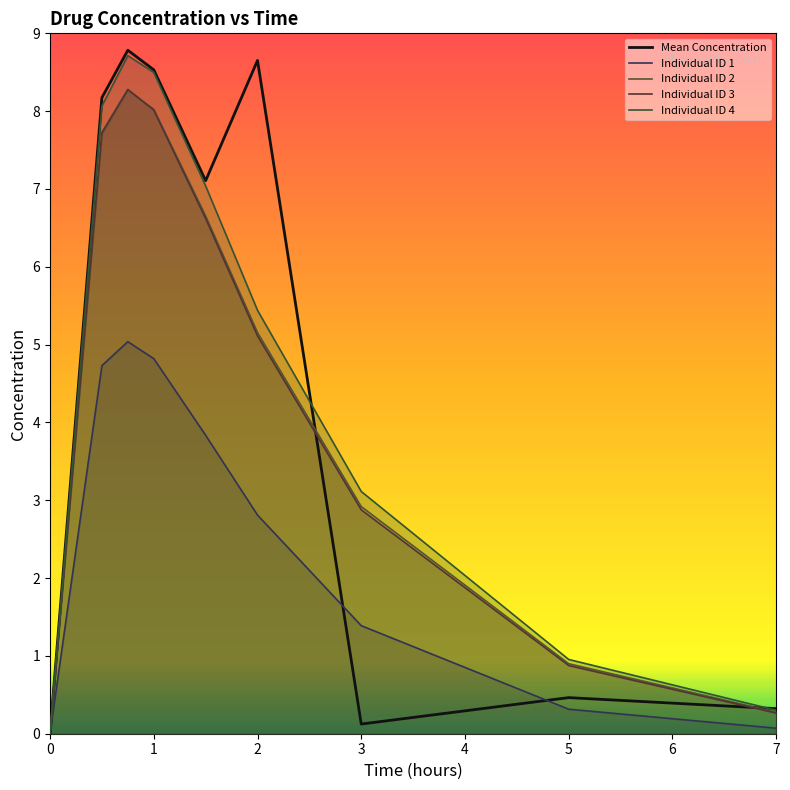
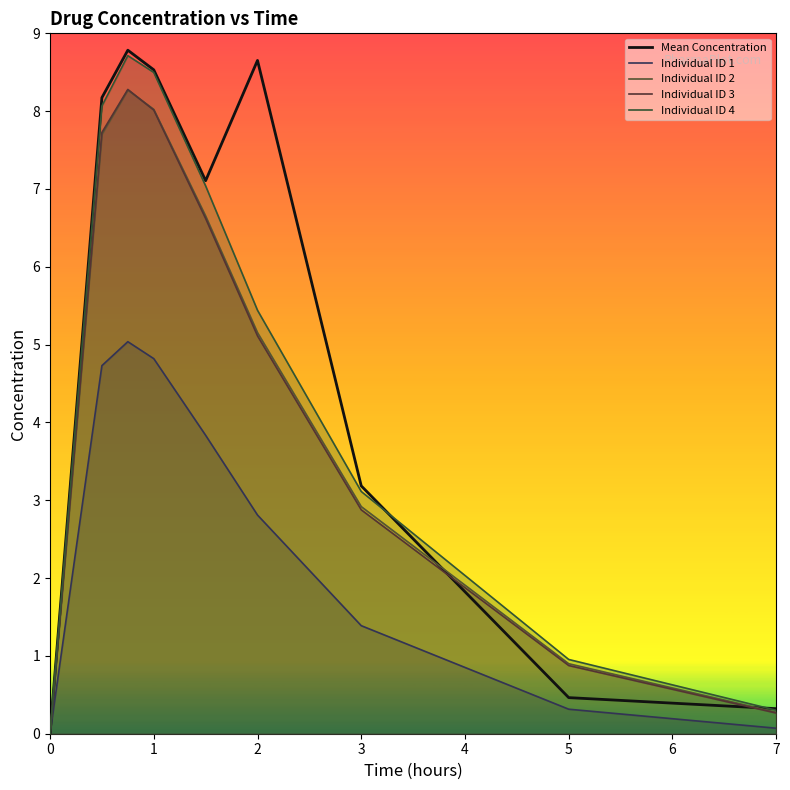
Mean Concentration, 3: 0.1 -> 3.2
